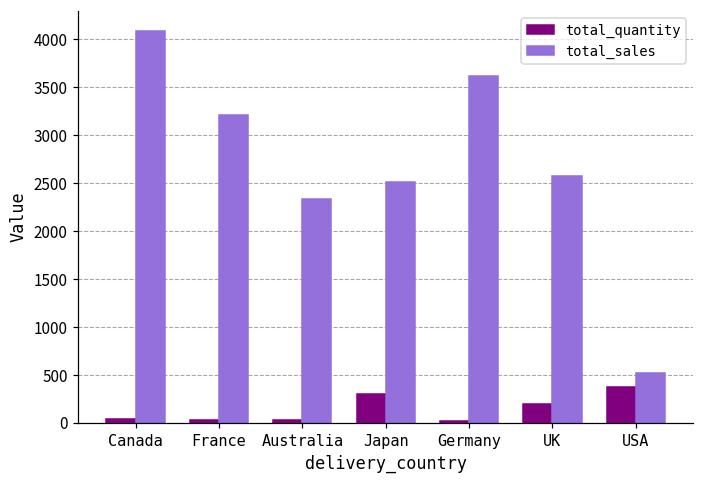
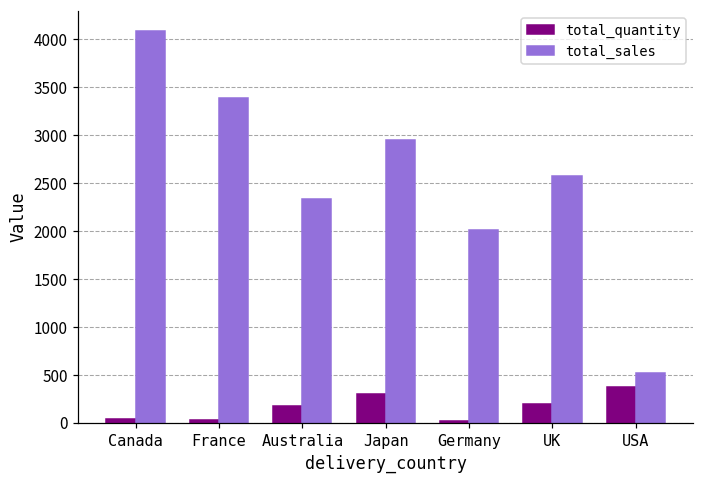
total_sales, France: 3200 -> 3400
total_quantity, Australia: 0 -> 200
total_sales, Japan: 2500 -> 3000
total_sales, Germany: 3600 -> 2000
